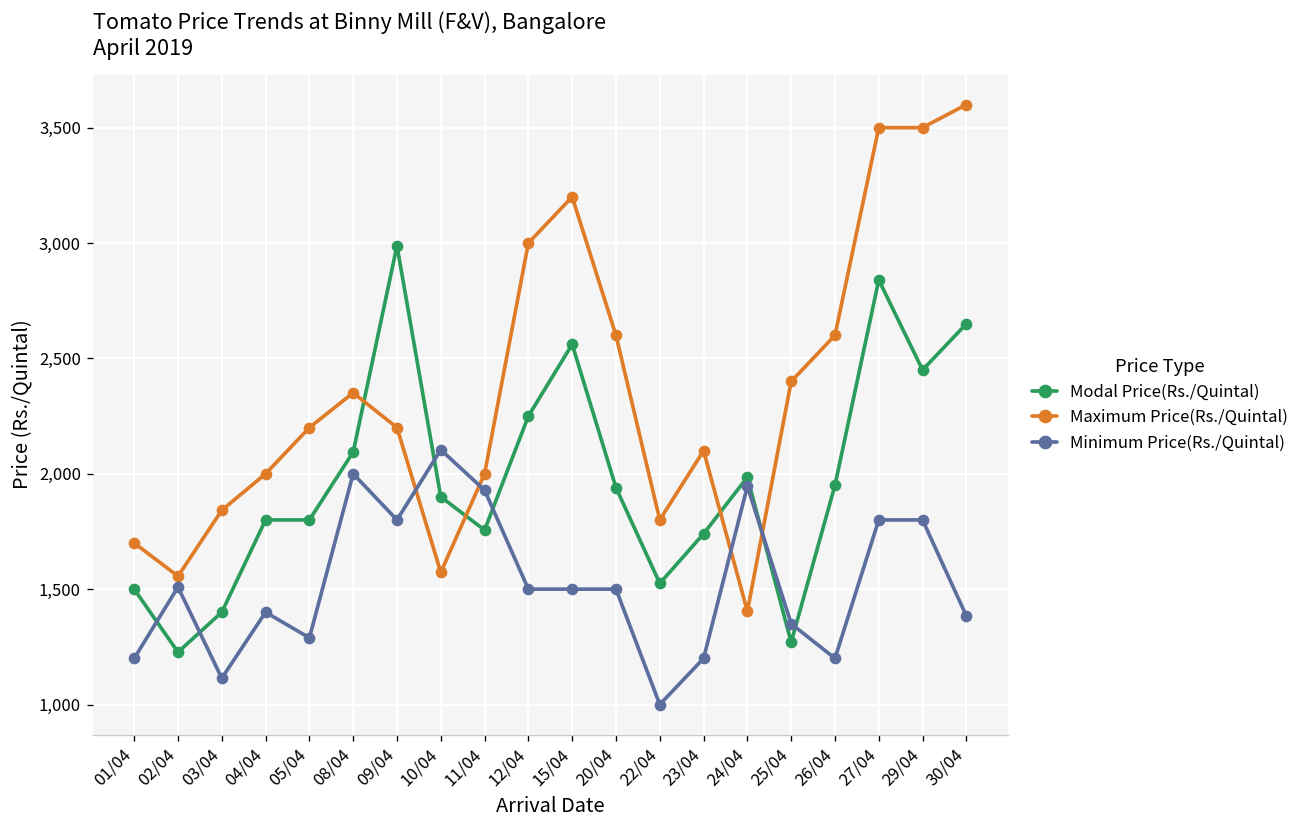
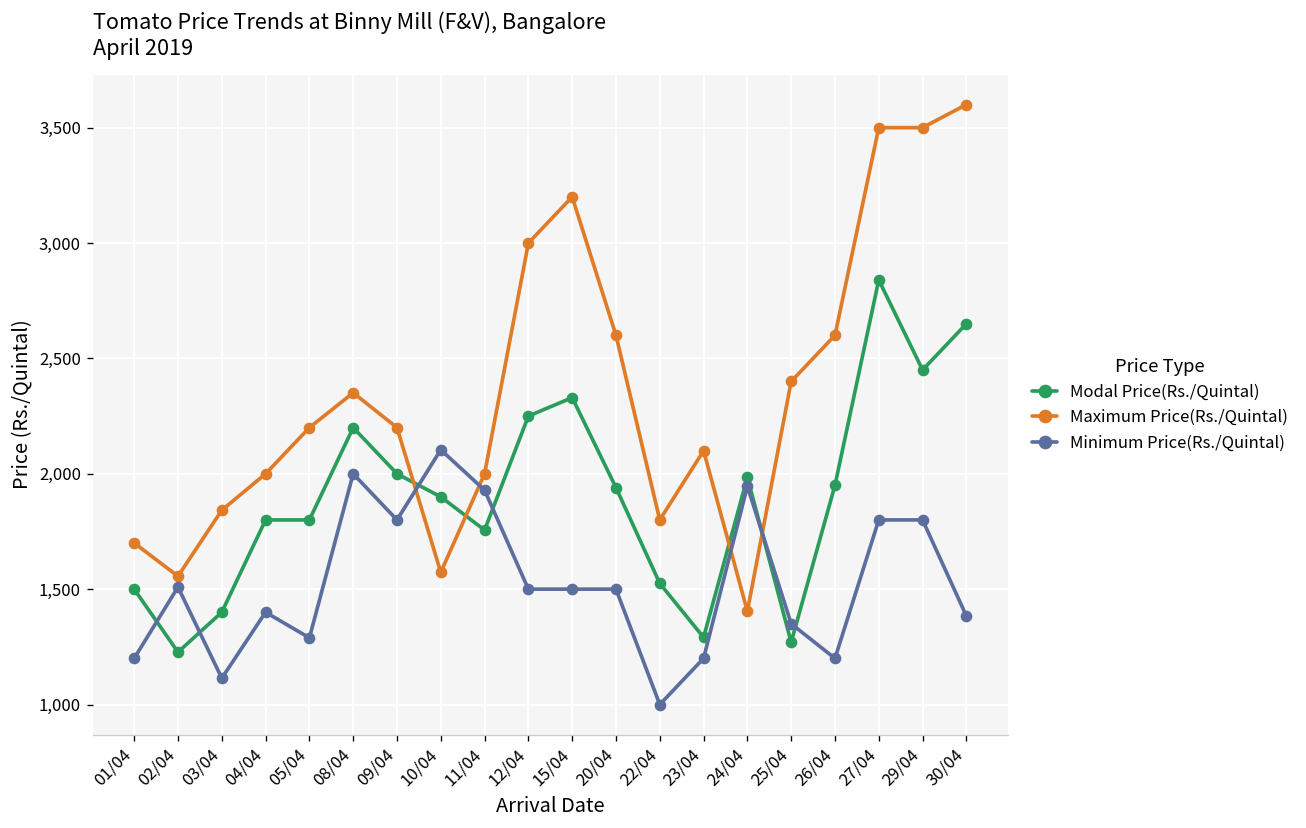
Modal Price(Rs./Quintal), 08/04: 2,090 -> 2,200
Modal Price(Rs./Quintal), 09/04: 2,990 -> 2,000
Modal Price(Rs./Quintal), 15/04: 2,560 -> 2,330
Modal Price(Rs./Quintal), 23/04: 1,740 -> 1,290
